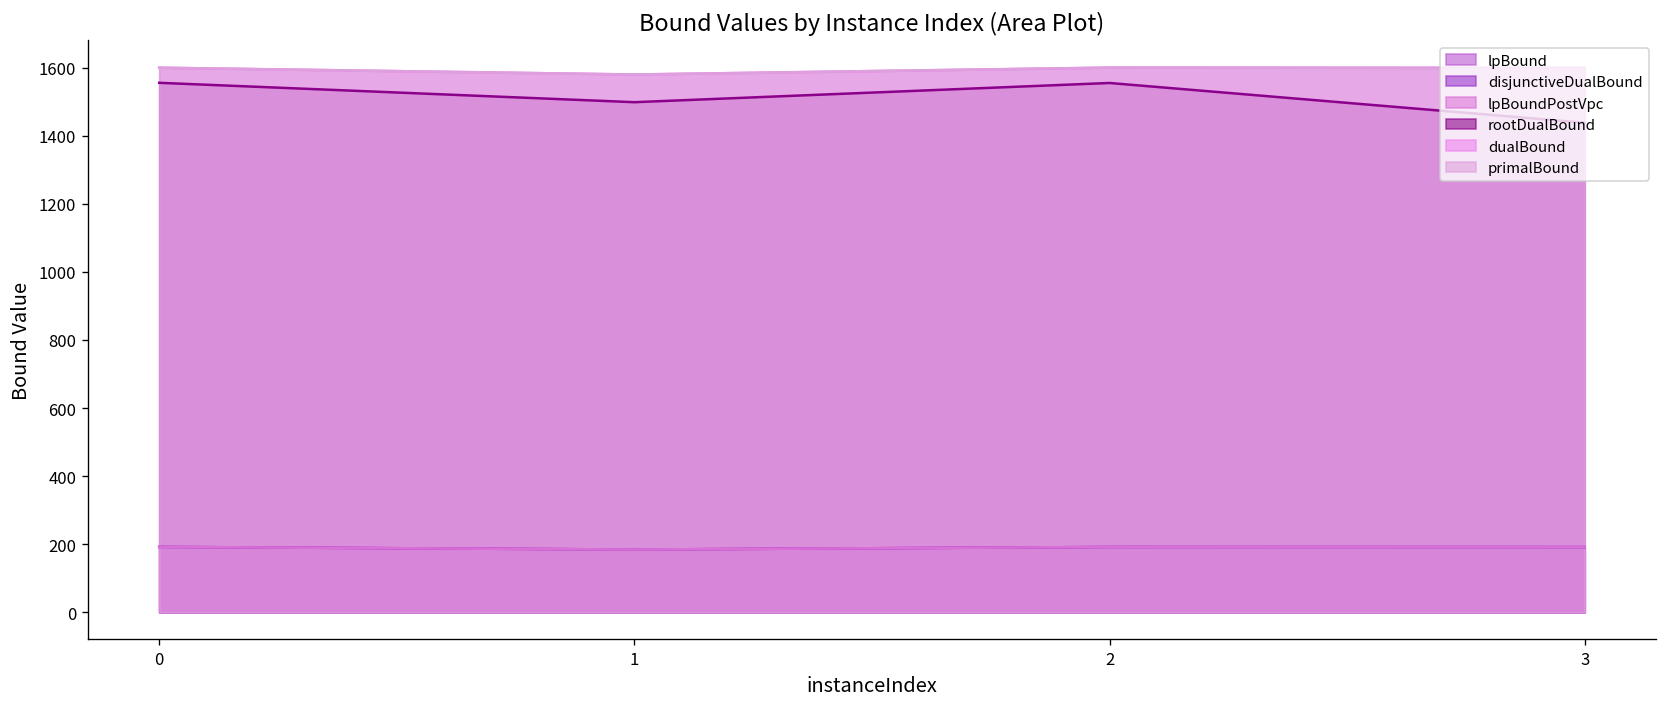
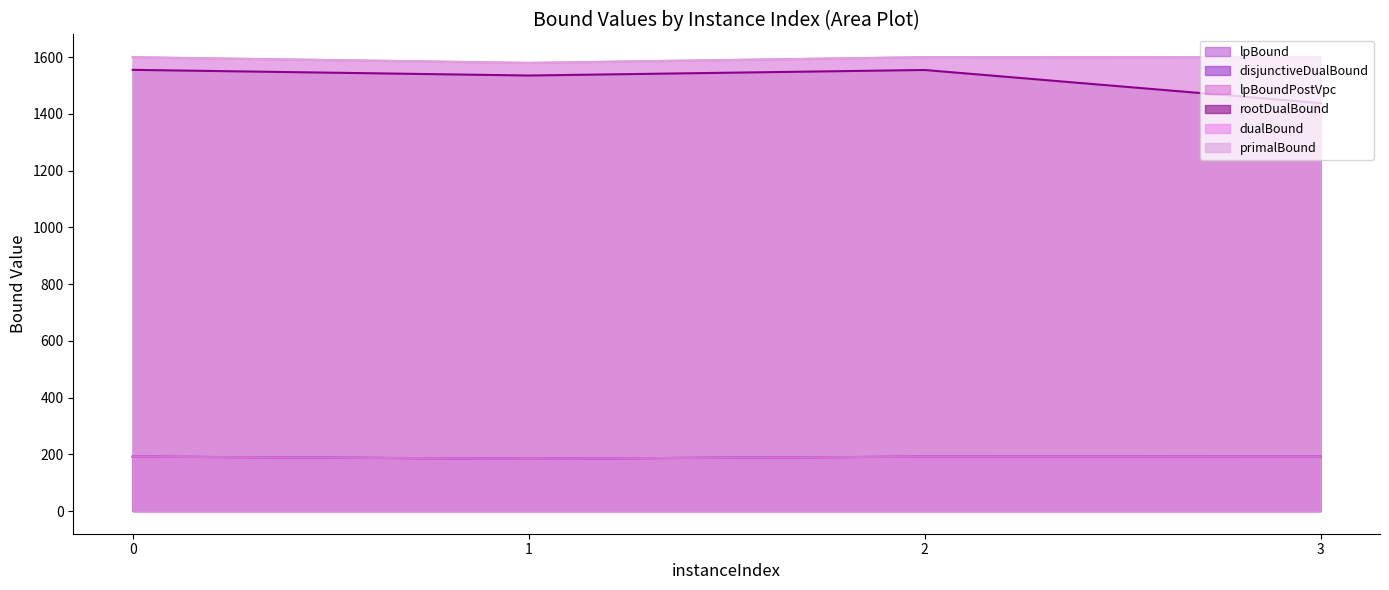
rootDualBound, 1: 1500 -> 1540
